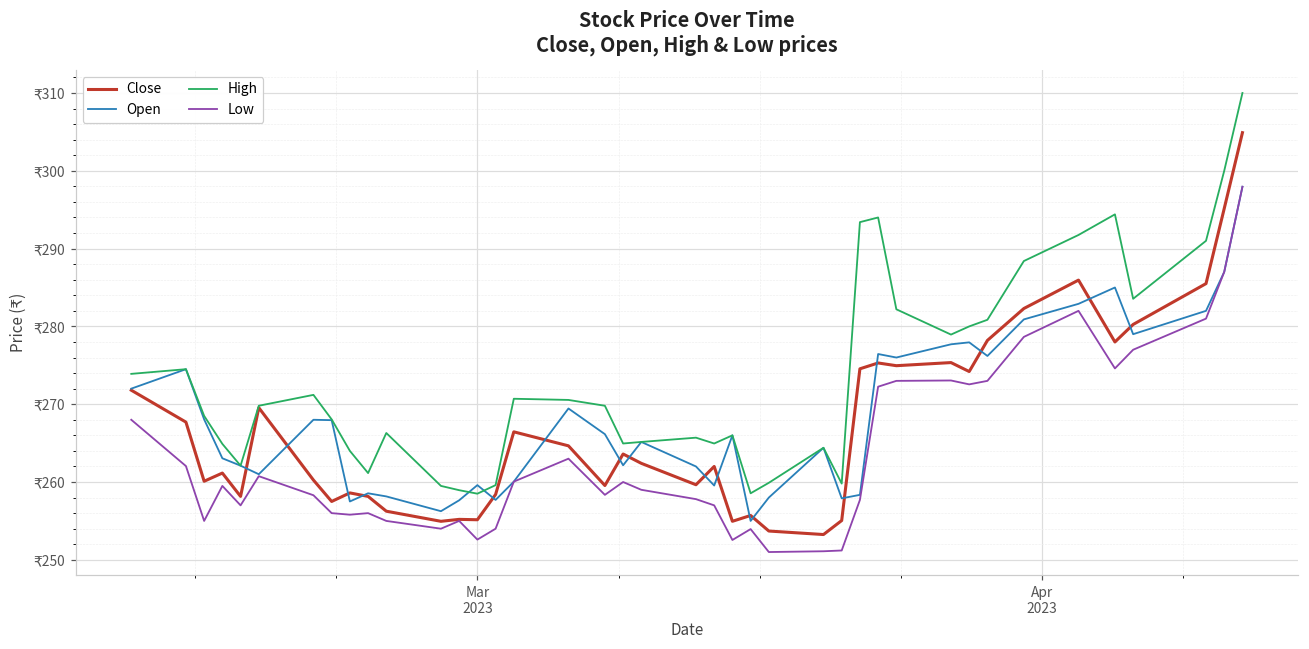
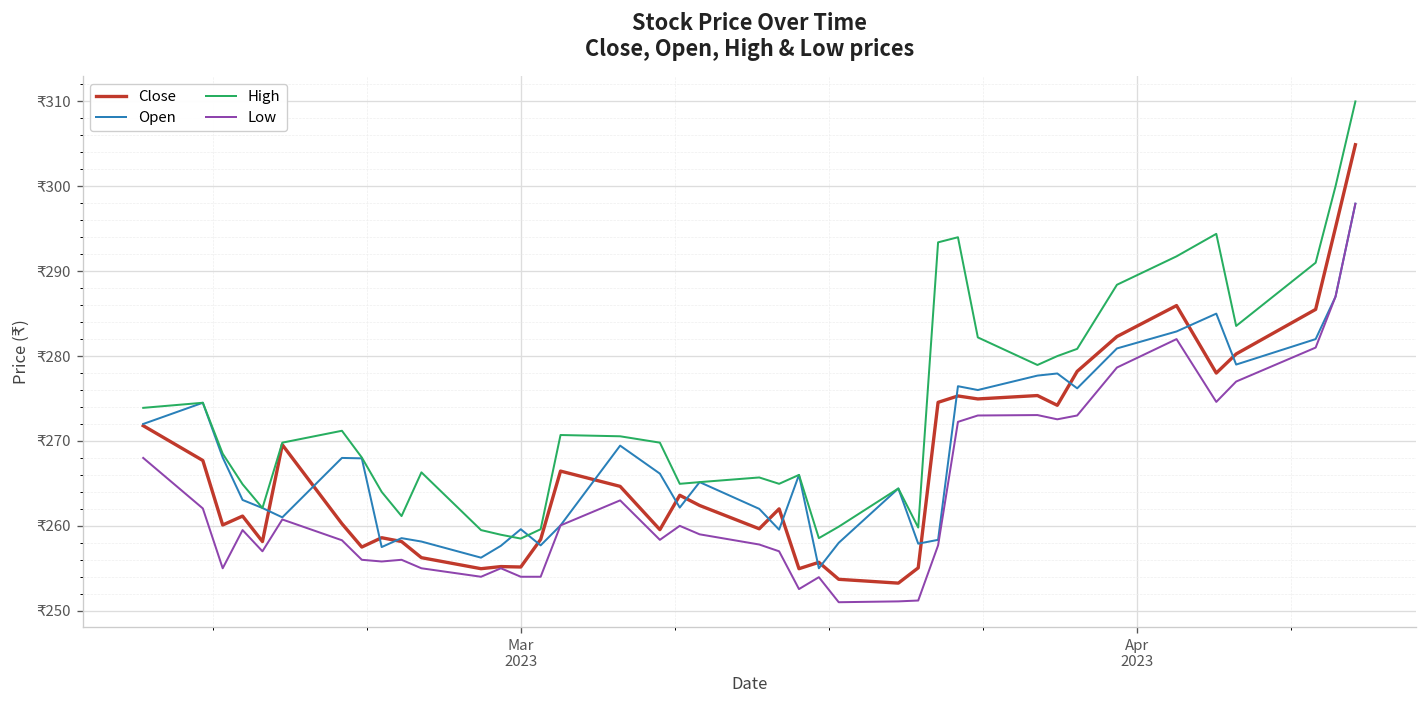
Low, Mar 2023: ₹253 -> ₹254
